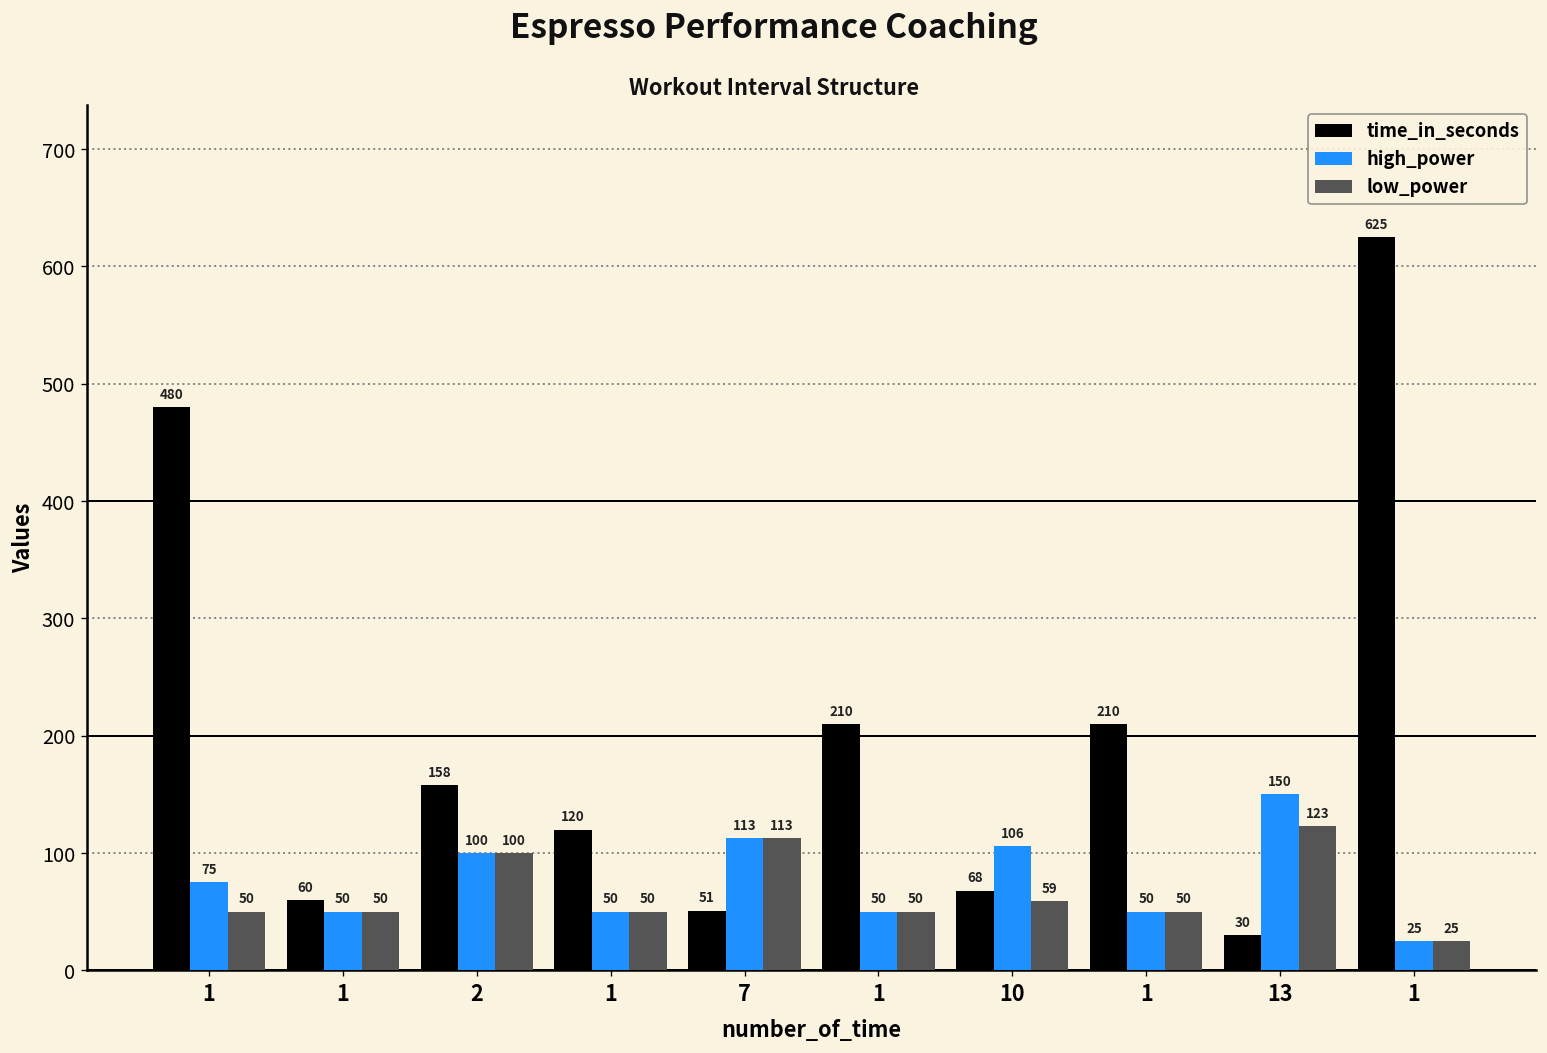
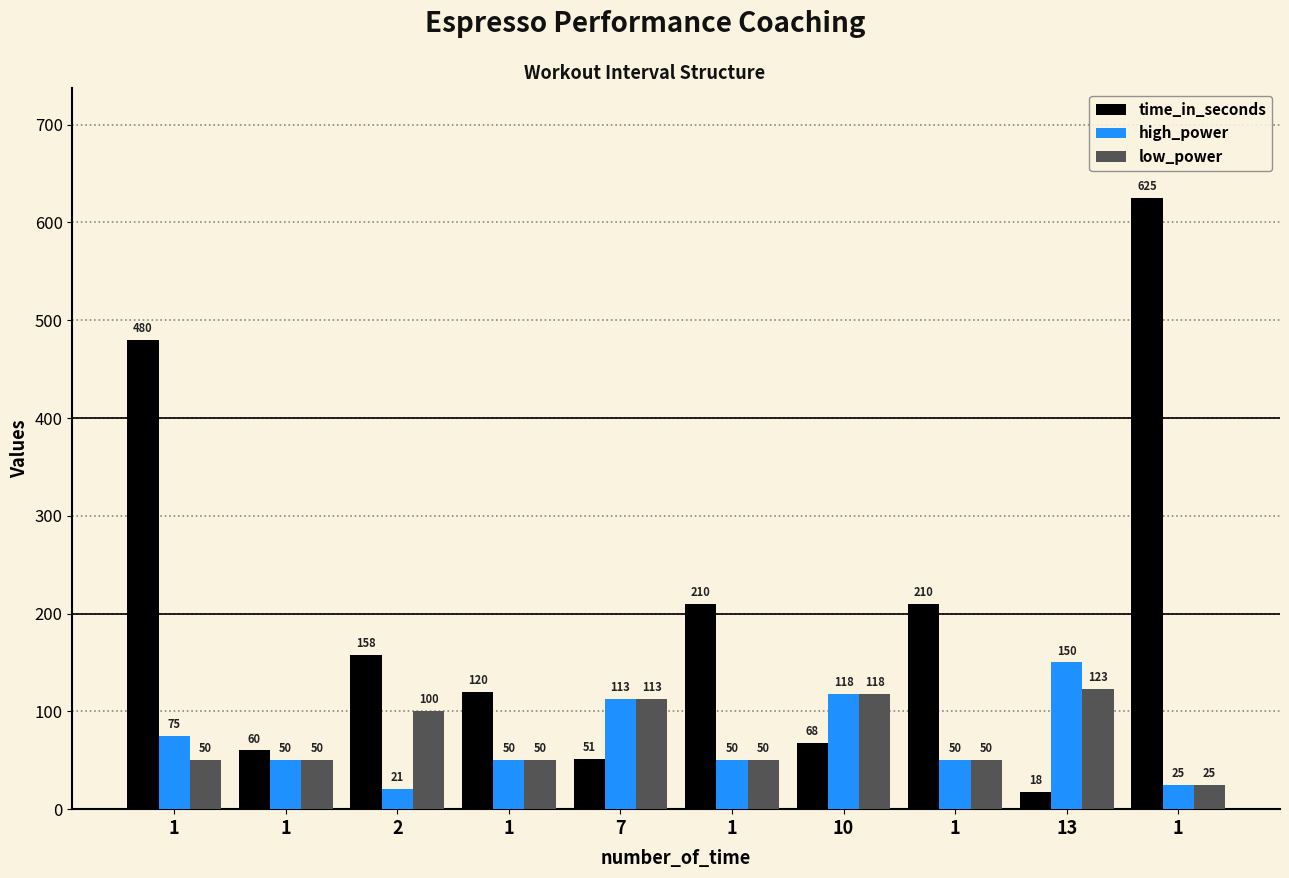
high_power, 2: 100 -> 21
high_power, 10: 106 -> 118
low_power, 10: 59 -> 118
time_in_seconds, 13: 30 -> 18
